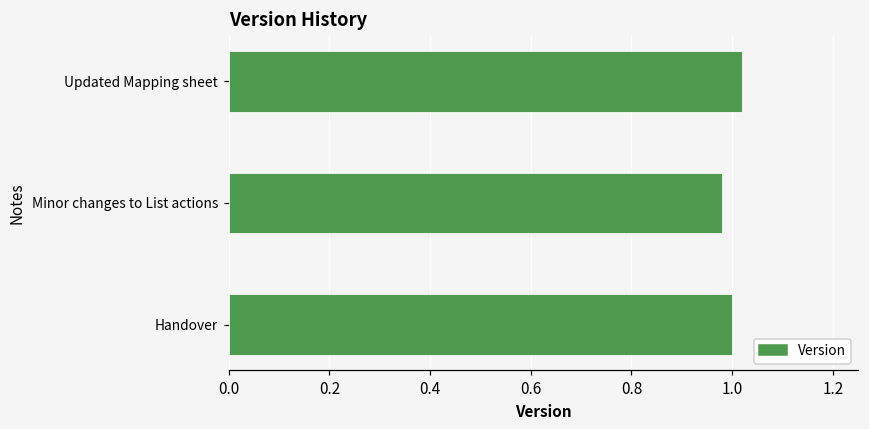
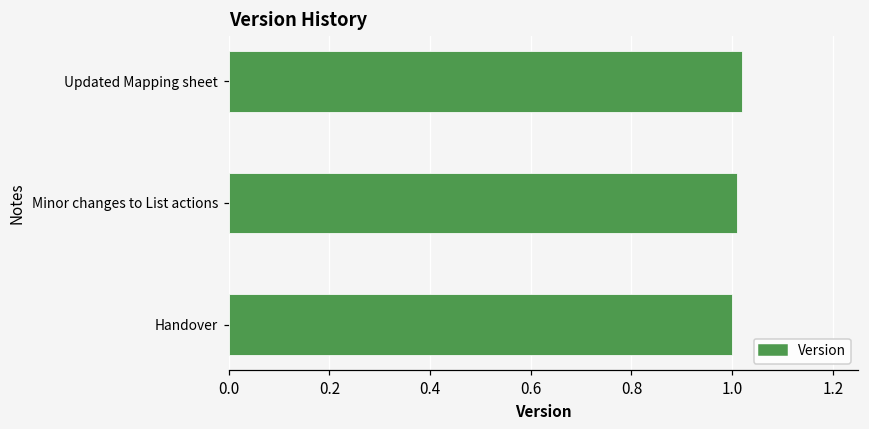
Minor changes to List actions: 0.98 -> 1.01
